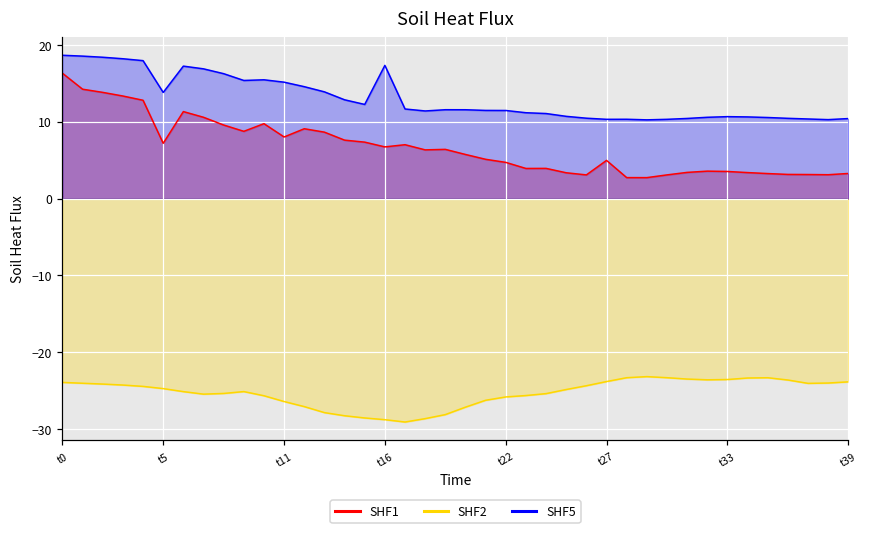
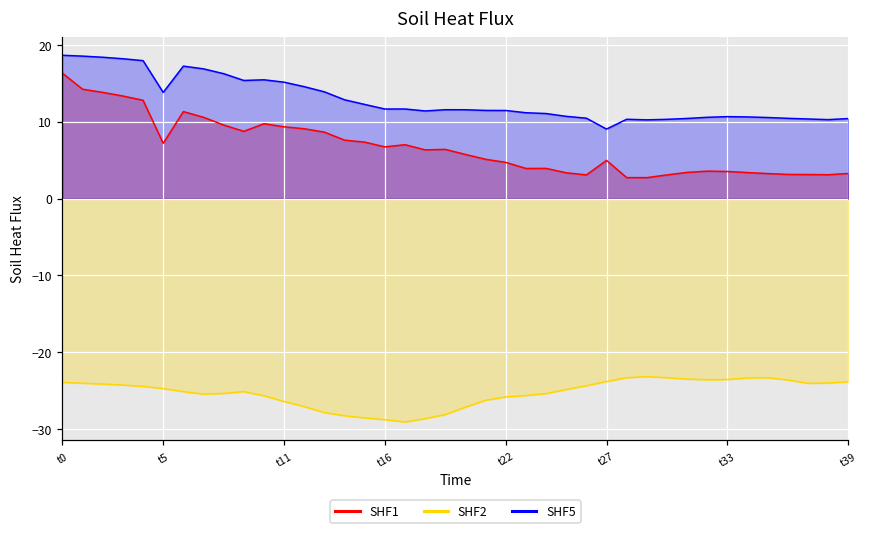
SHF1, t11: 8 -> 9
SHF5, t16: 17 -> 12
SHF5, t27: 10 -> 9
